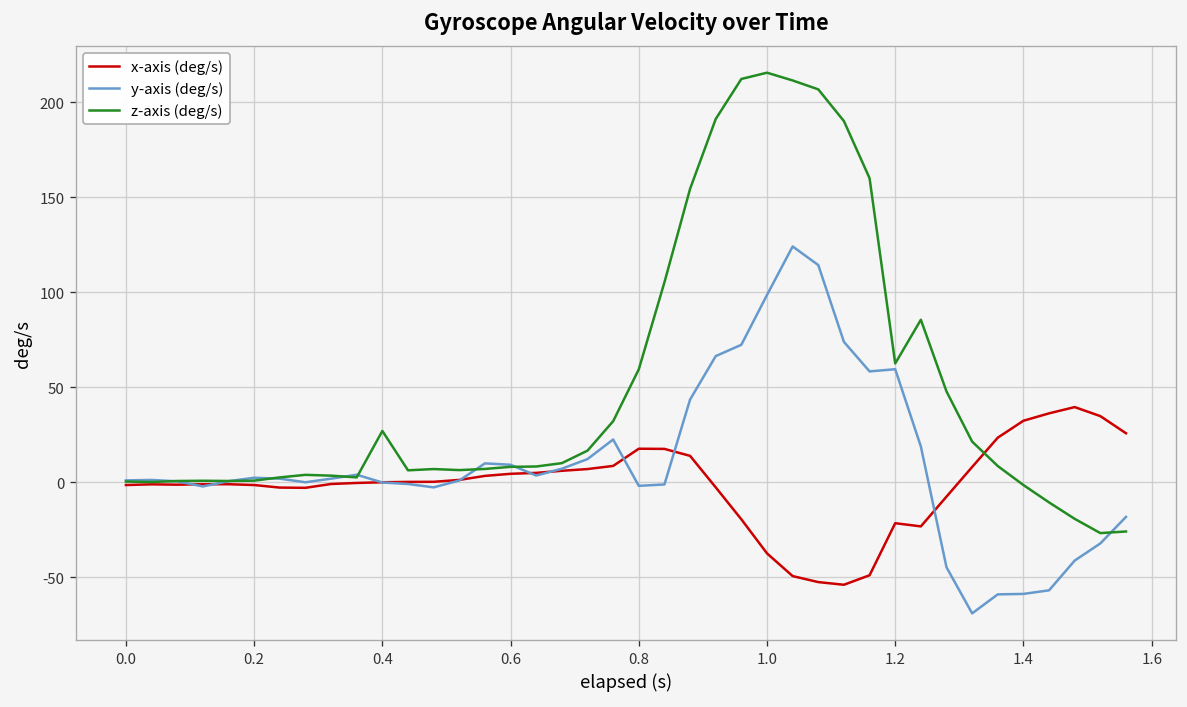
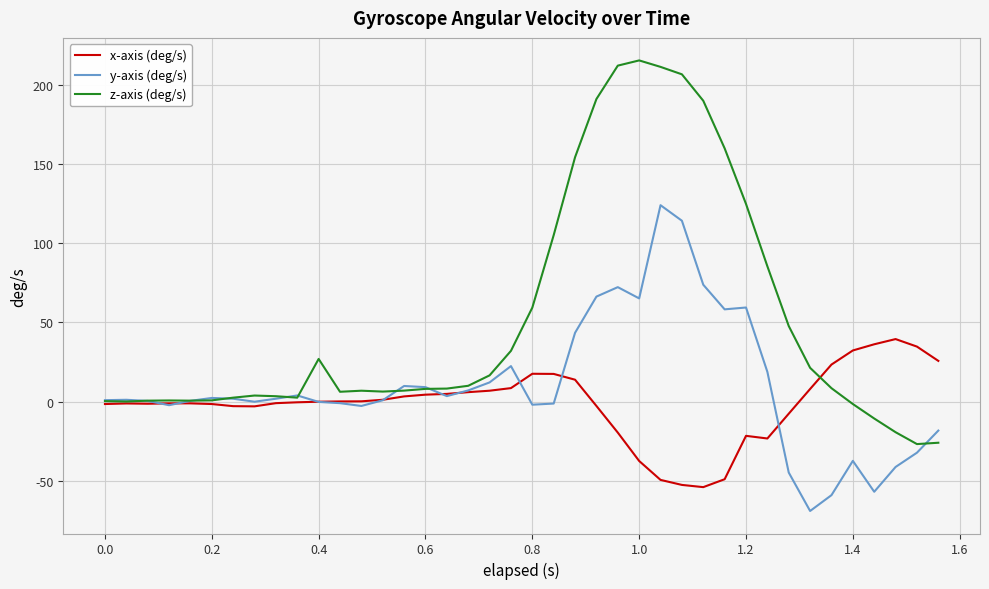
y-axis (deg/s), 1.0: 98 -> 65
z-axis (deg/s), 1.2: 62 -> 125
y-axis (deg/s), 1.4: -59 -> -37
